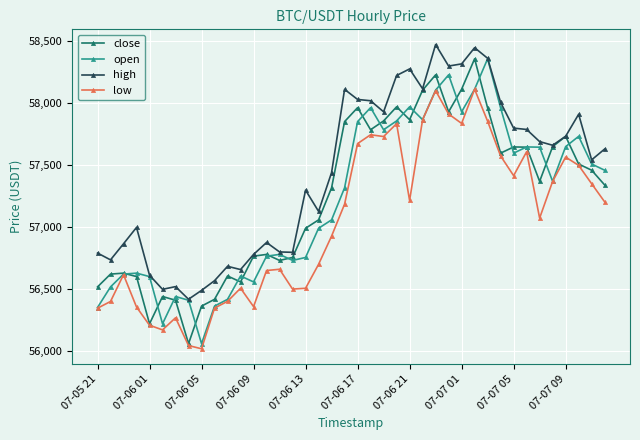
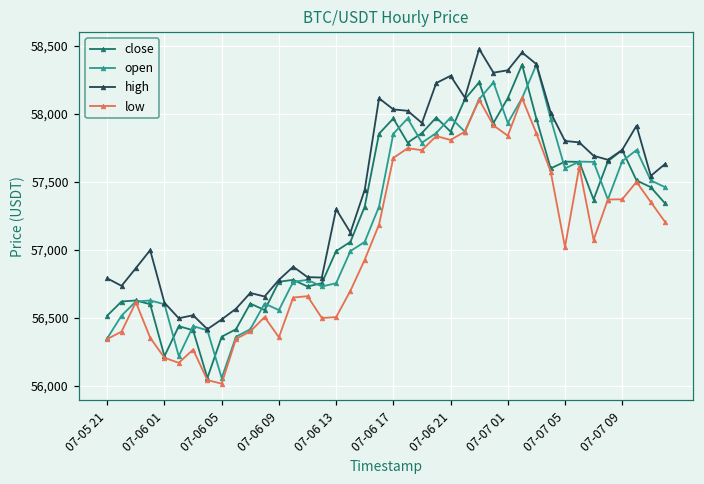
low, 07-06 21: 57,220 -> 57,810
low, 07-07 05: 57,420 -> 57,020
low, 07-07 09: 57,570 -> 57,370
